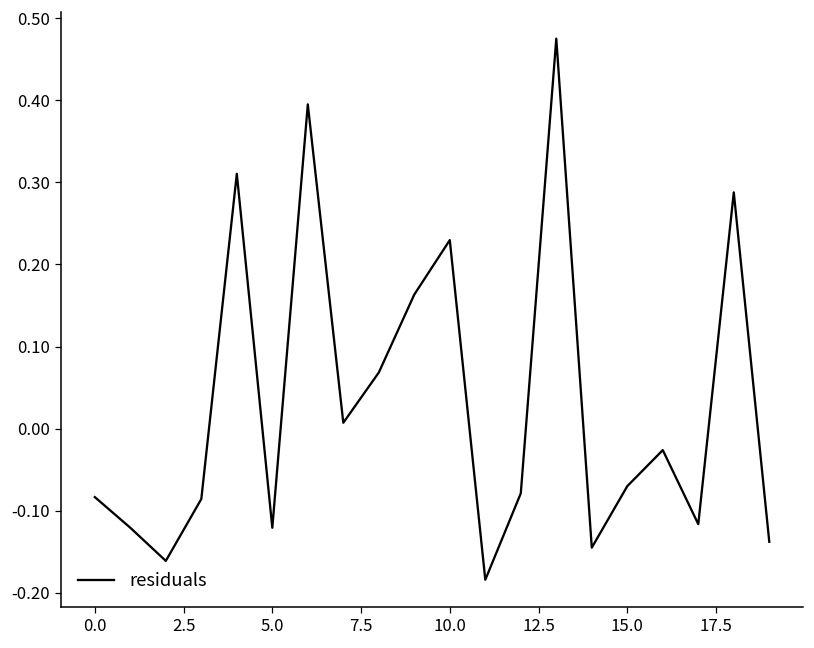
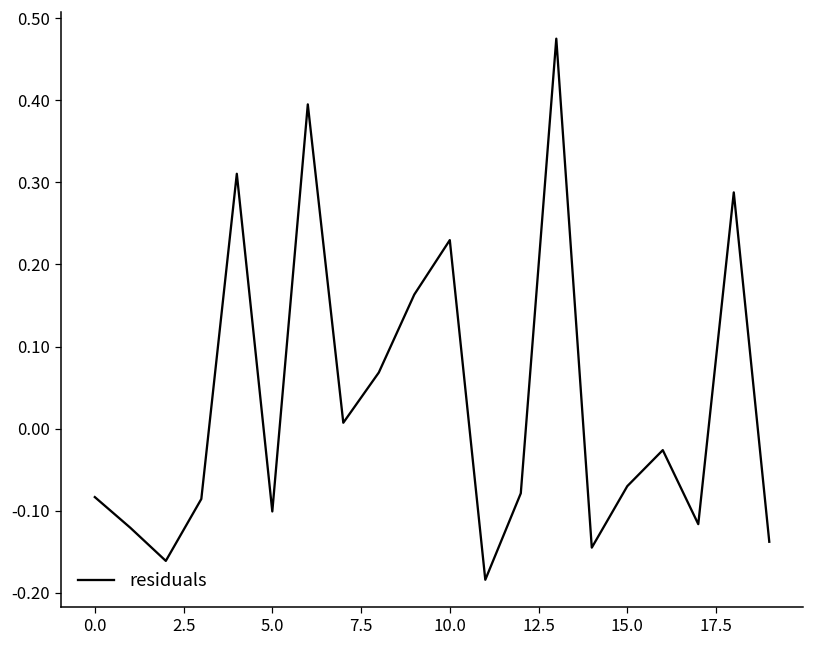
5.0: -0.12 -> -0.10
